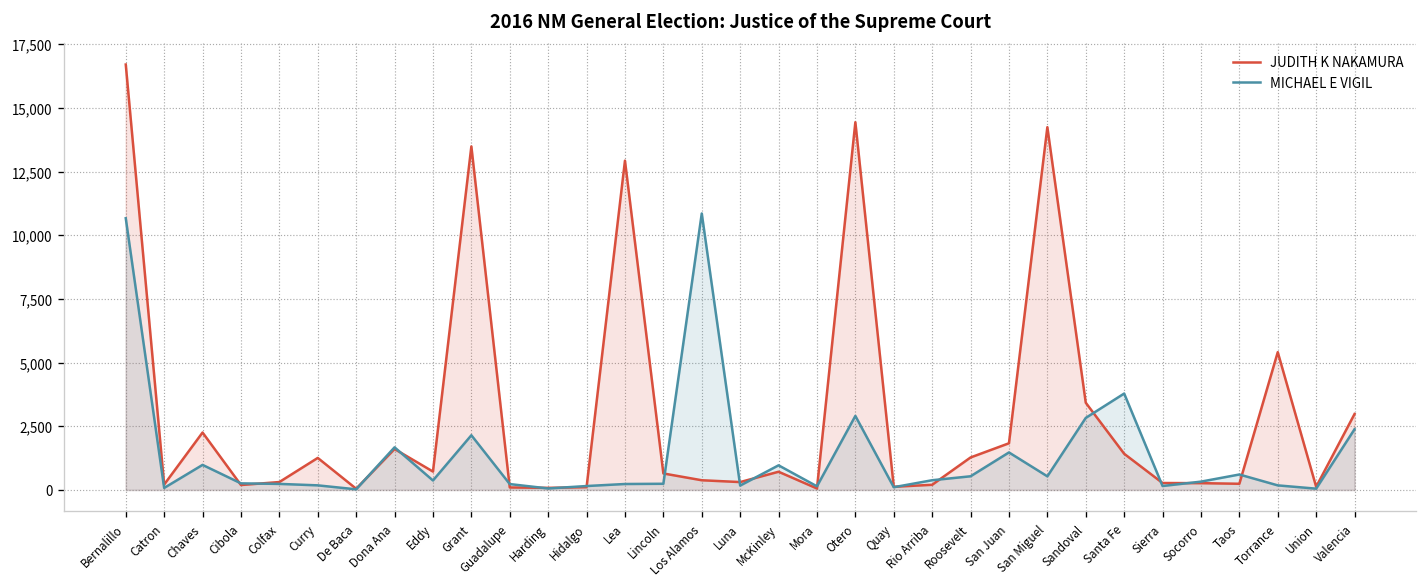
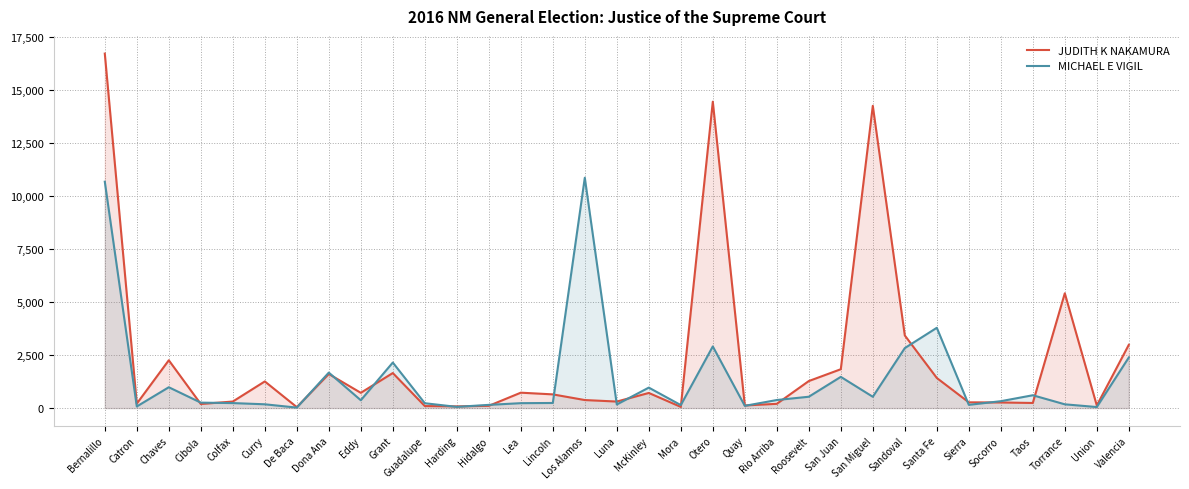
JUDITH K NAKAMURA, Grant: 13,500 -> 1,700
JUDITH K NAKAMURA, Lea: 12,900 -> 700
